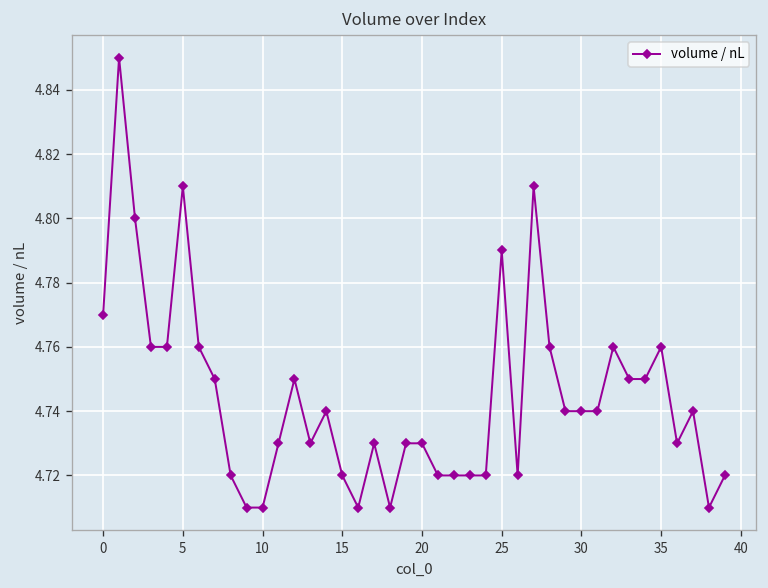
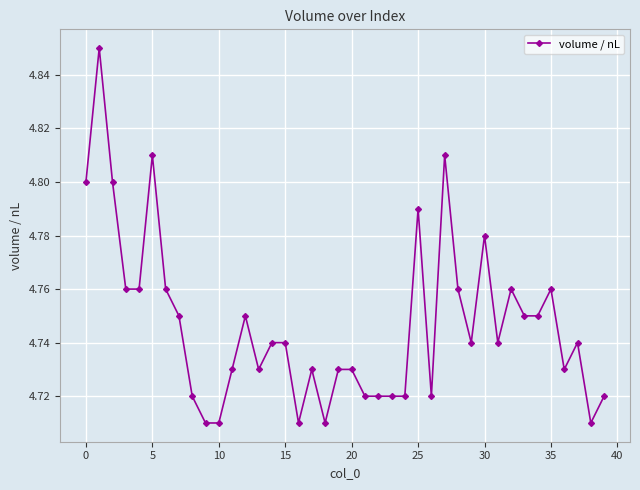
0: 4.77 -> 4.80
15: 4.72 -> 4.74
30: 4.74 -> 4.78
